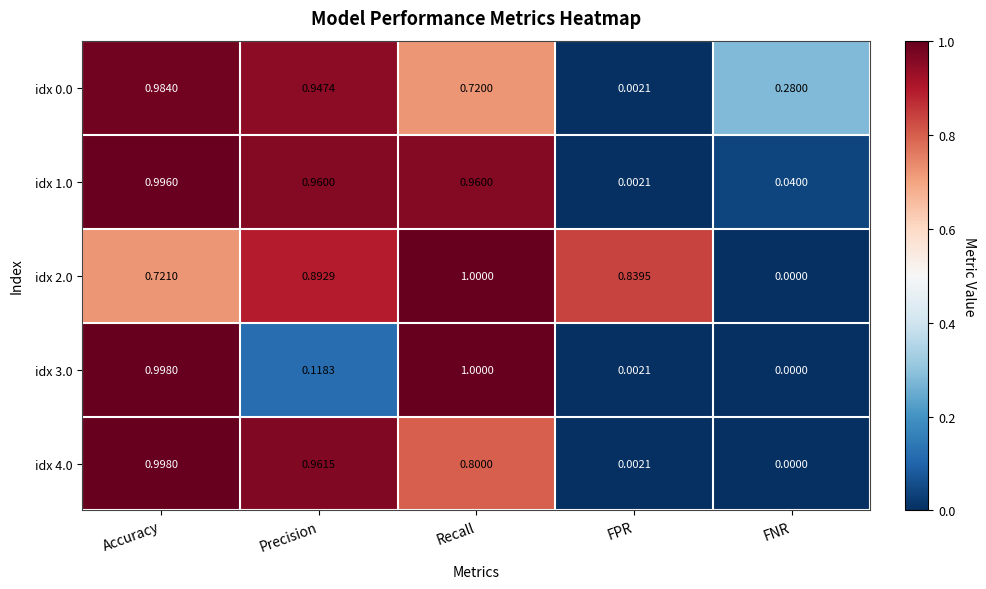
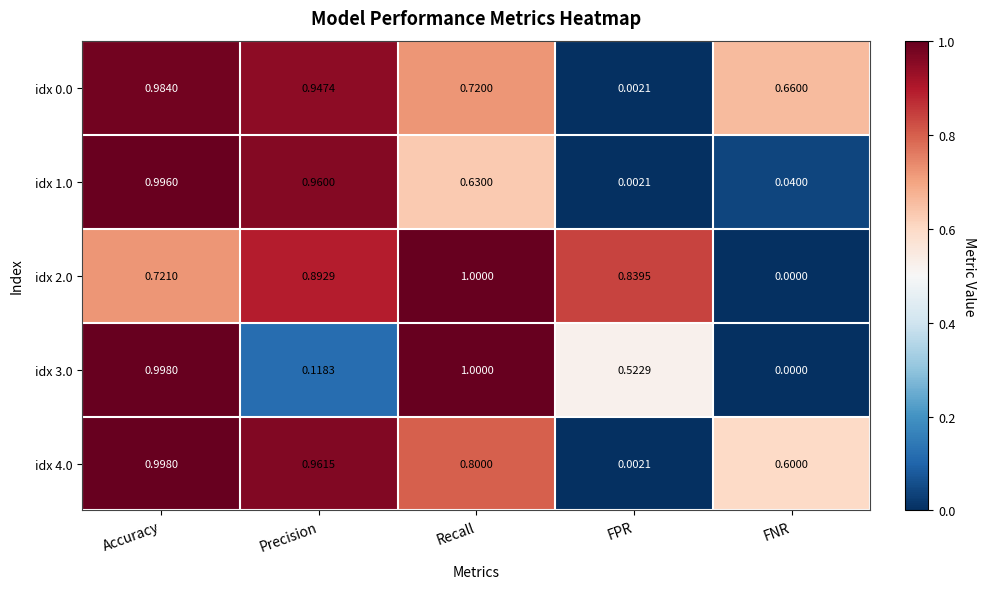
idx 0.0, FNR: 0.2800 -> 0.6600
idx 1.0, Recall: 0.9600 -> 0.6300
idx 3.0, FPR: 0.0021 -> 0.5229
idx 4.0, FNR: 0.0000 -> 0.6000
